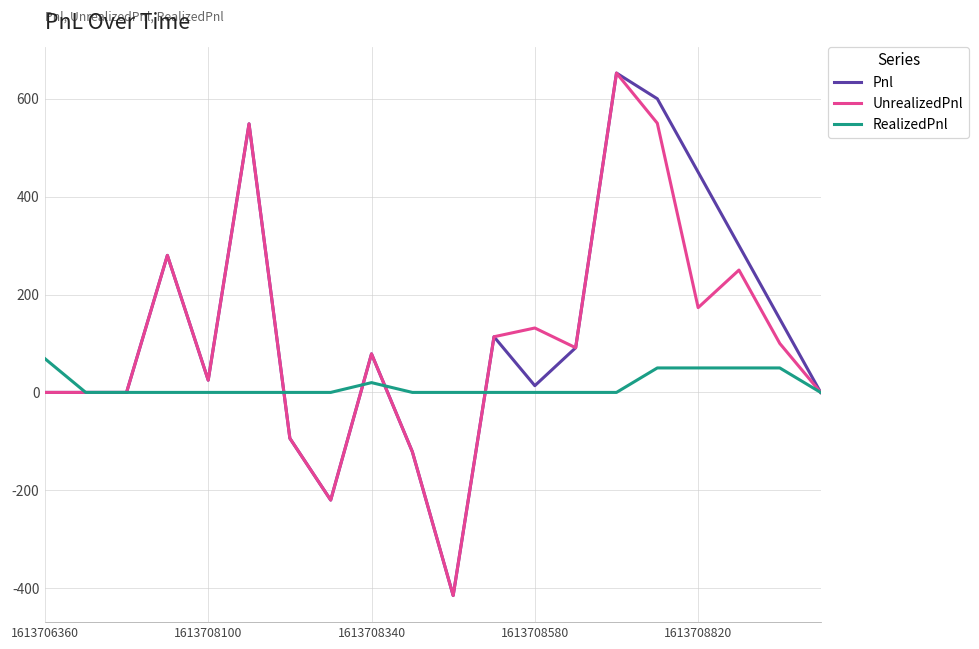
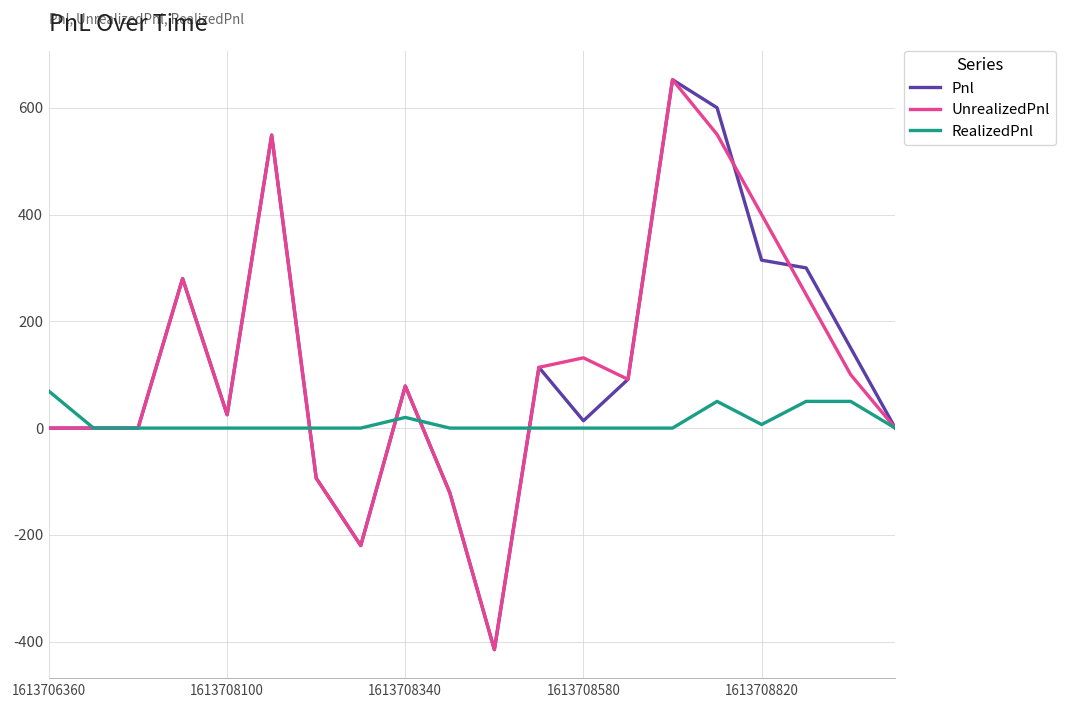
Pnl, 1613708820: 450 -> 310
UnrealizedPnl, 1613708820: 170 -> 400
RealizedPnl, 1613708820: 50 -> 10
